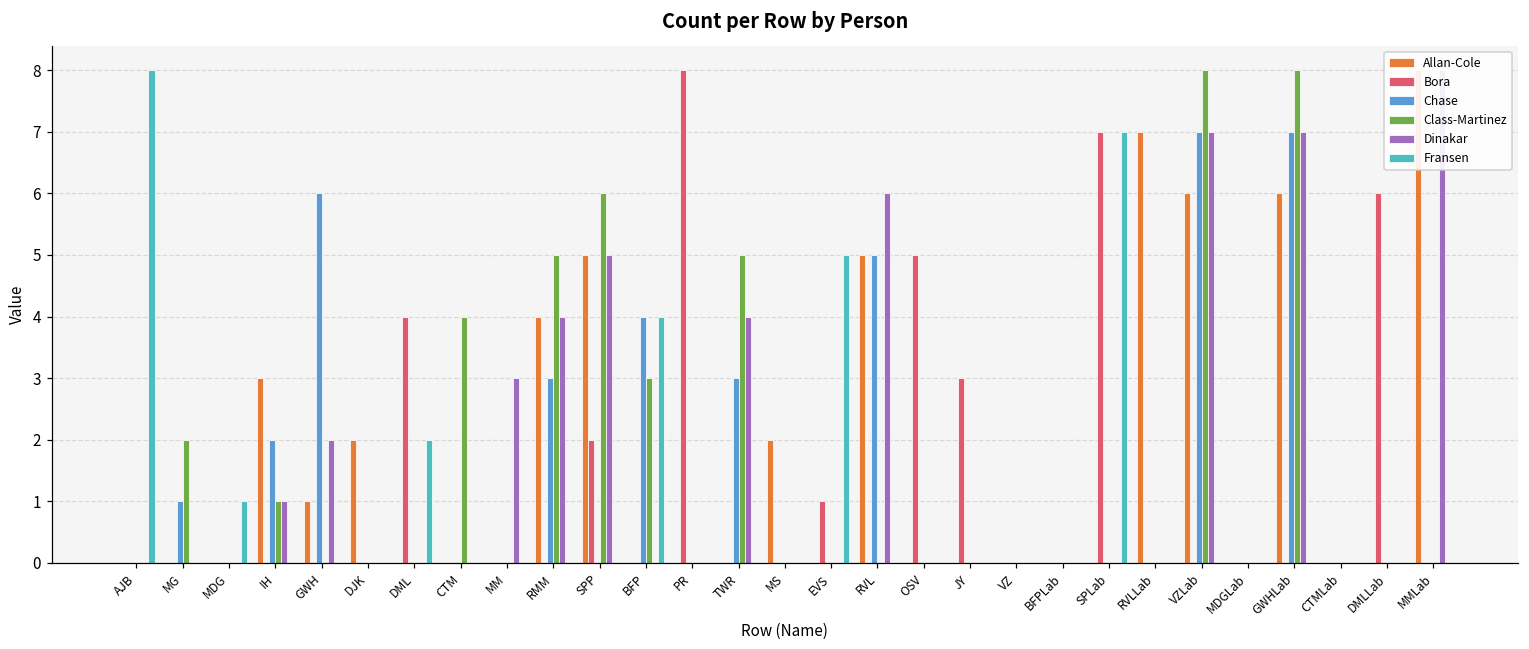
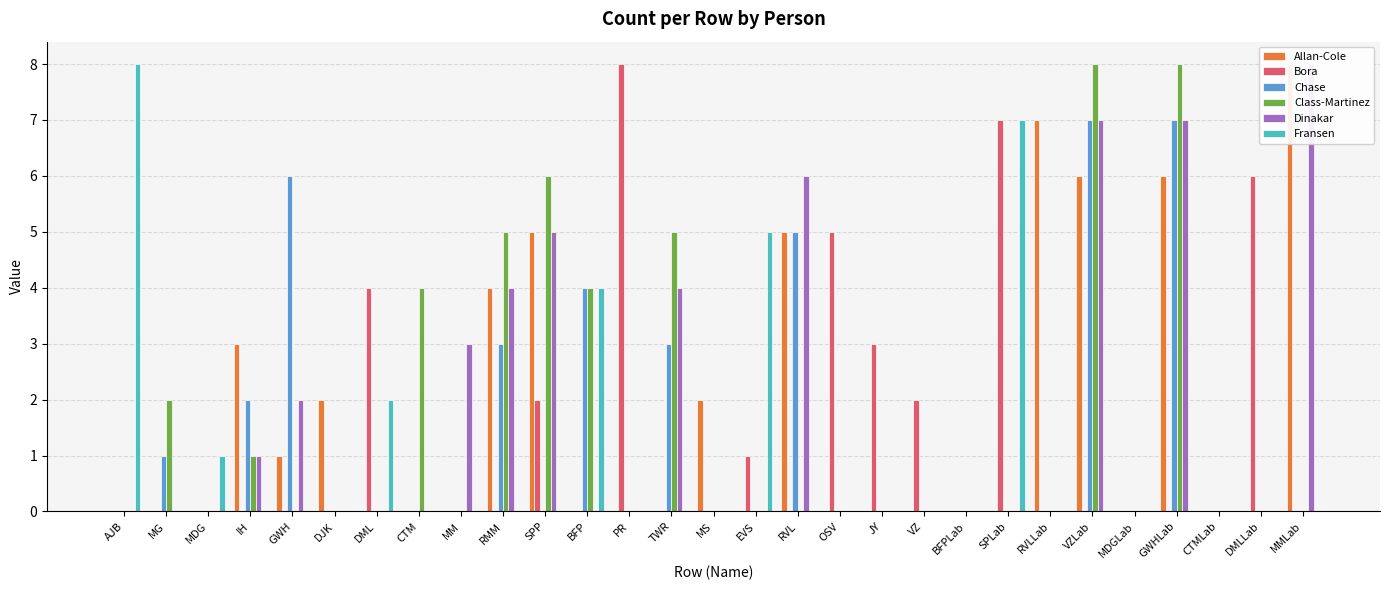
Class-Martinez, BFP: 3 -> 4
Bora, VZ: 0 -> 2
